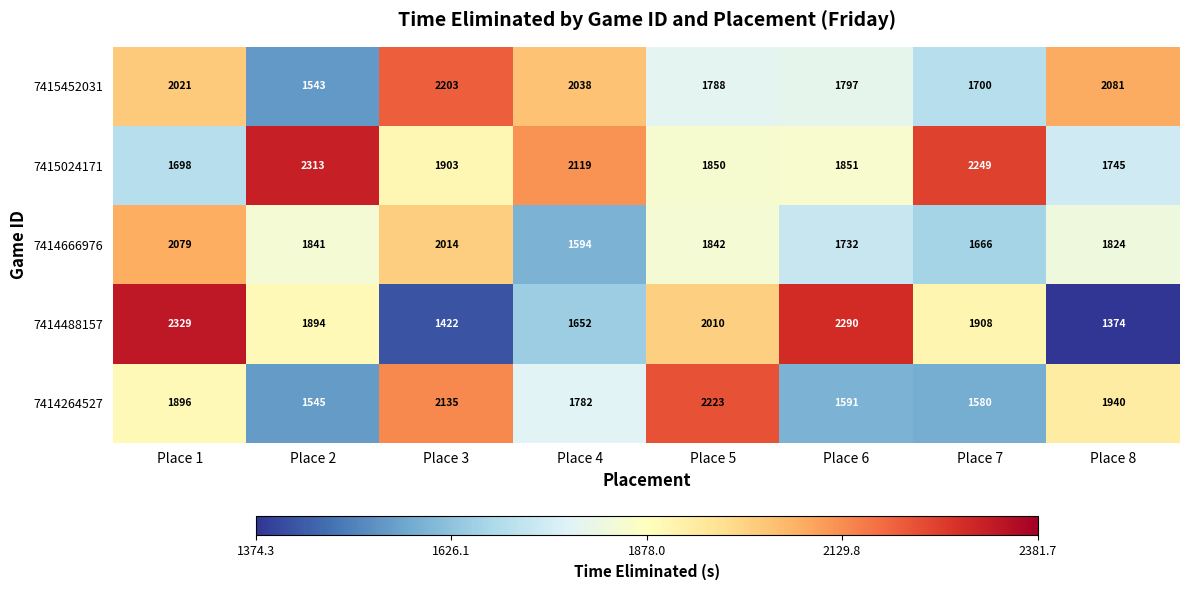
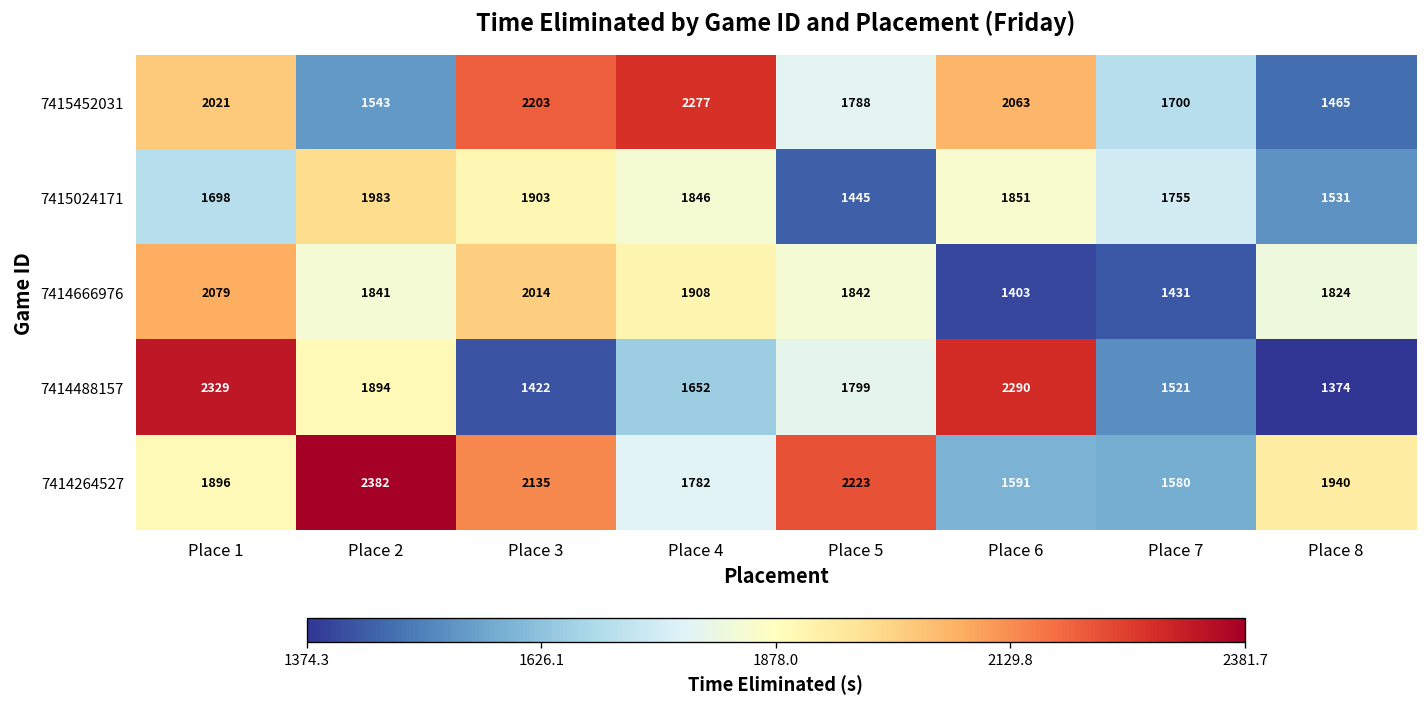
7415452031, Place 4: 2038 -> 2277
7415452031, Place 6: 1797 -> 2063
7415452031, Place 8: 2081 -> 1465
7415024171, Place 2: 2313 -> 1983
7415024171, Place 4: 2119 -> 1846
7415024171, Place 5: 1850 -> 1445
7415024171, Place 7: 2249 -> 1755
7415024171, Place 8: 1745 -> 1531
7414666976, Place 4: 1594 -> 1908
7414666976, Place 6: 1732 -> 1403
7414666976, Place 7: 1666 -> 1431
7414488157, Place 5: 2010 -> 1799
7414488157, Place 7: 1908 -> 1521
7414264527, Place 2: 1545 -> 2382
